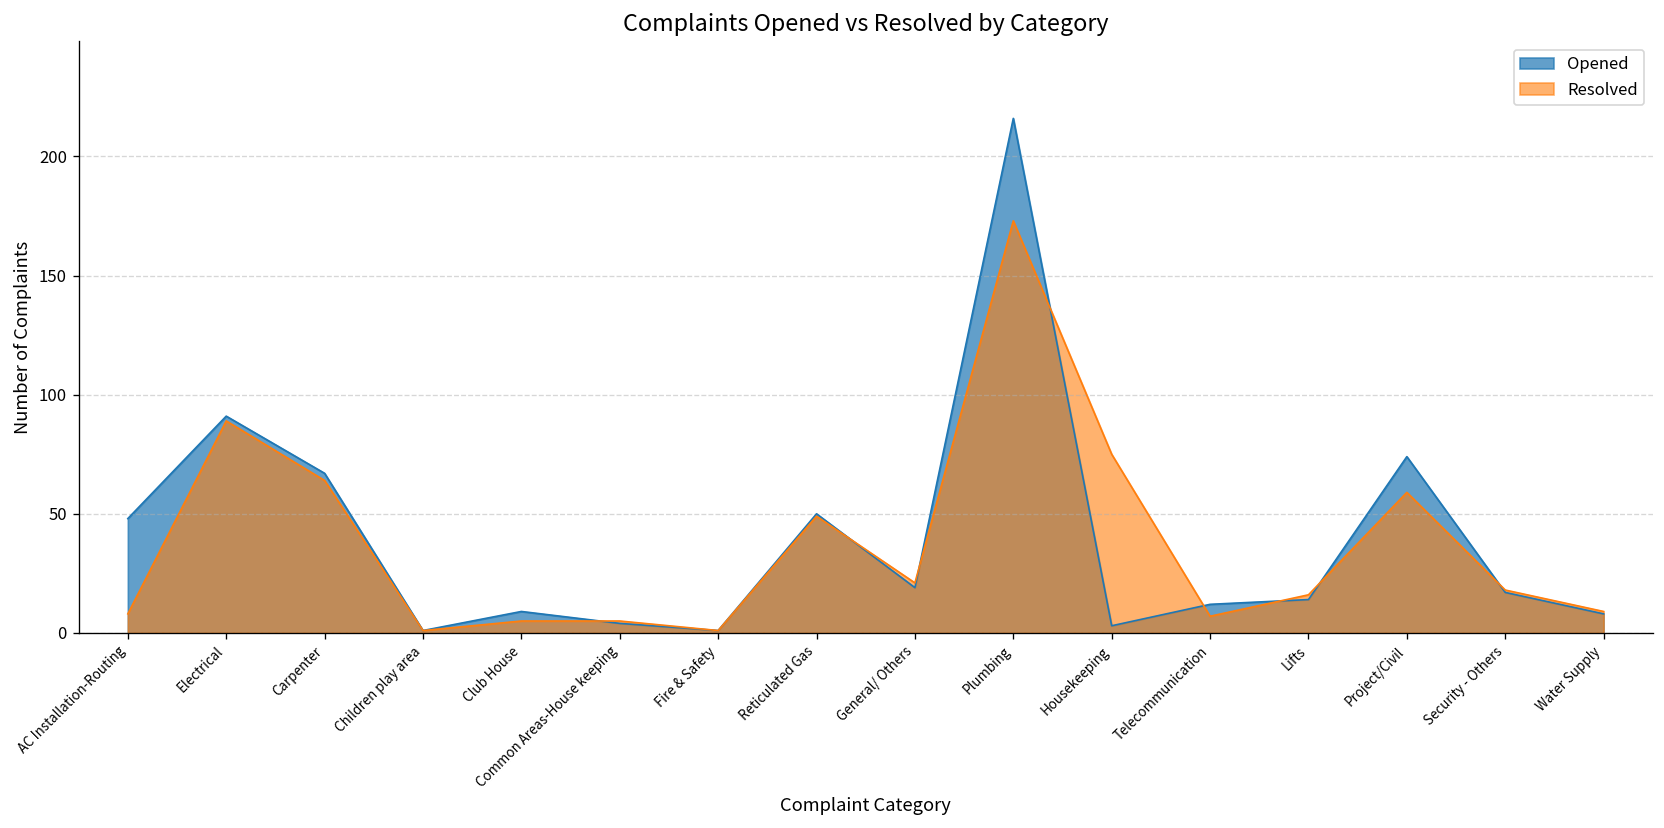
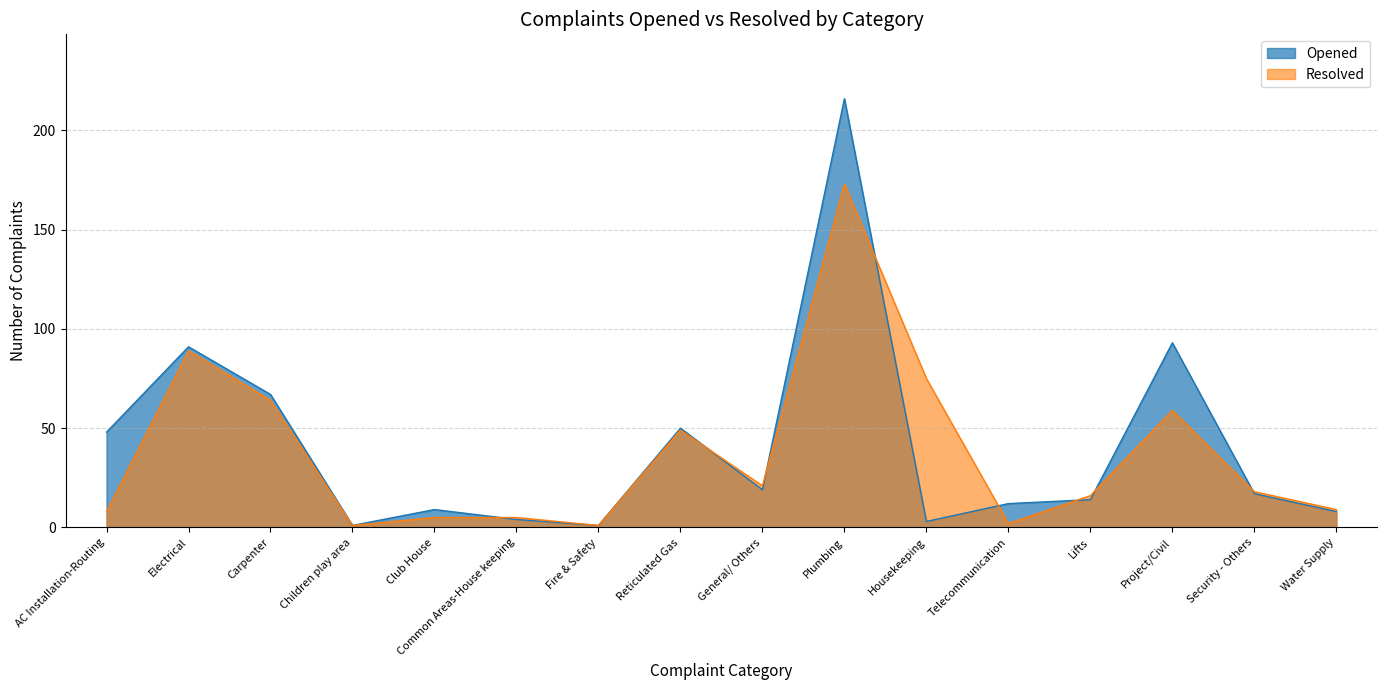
Resolved, Telecommunication: 7 -> 2
Opened, Project/Civil: 74 -> 93
